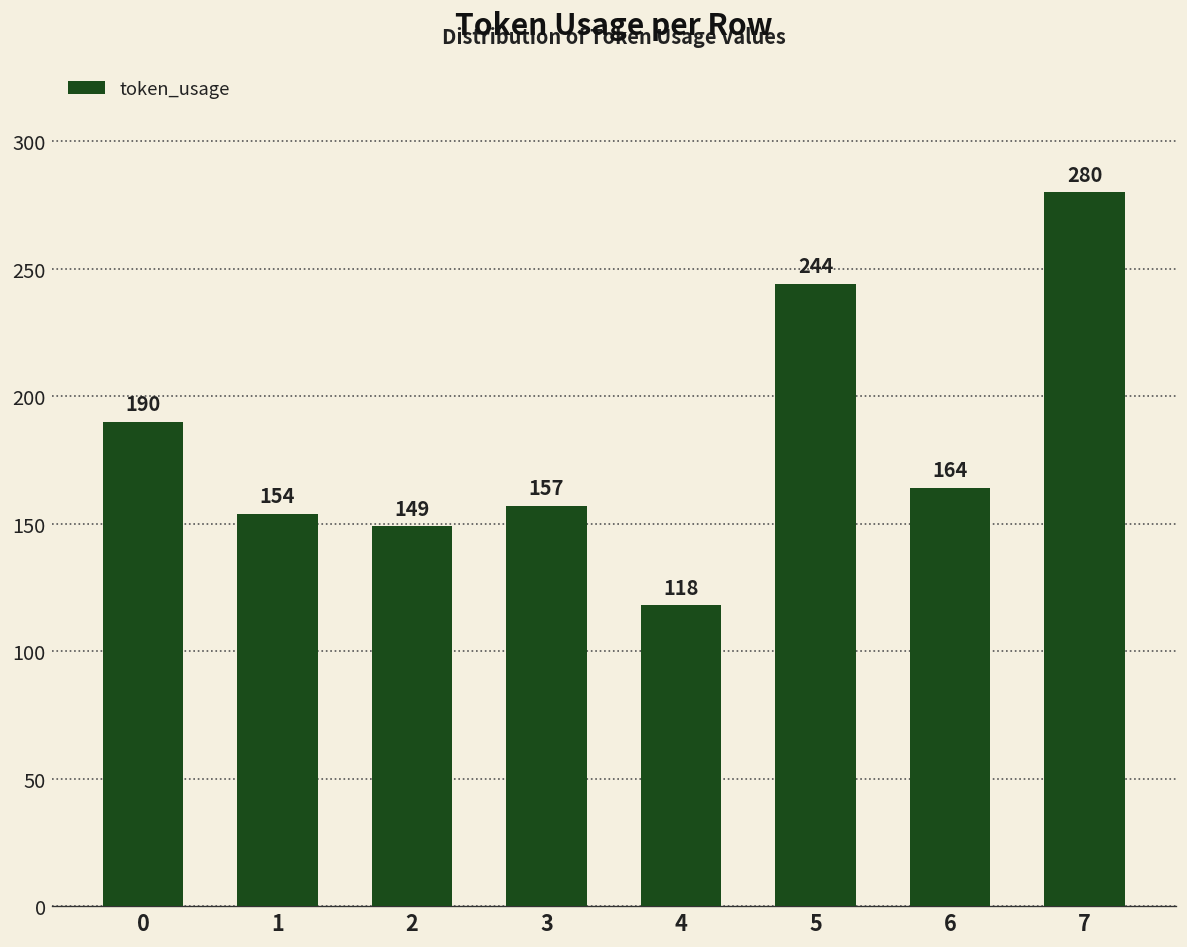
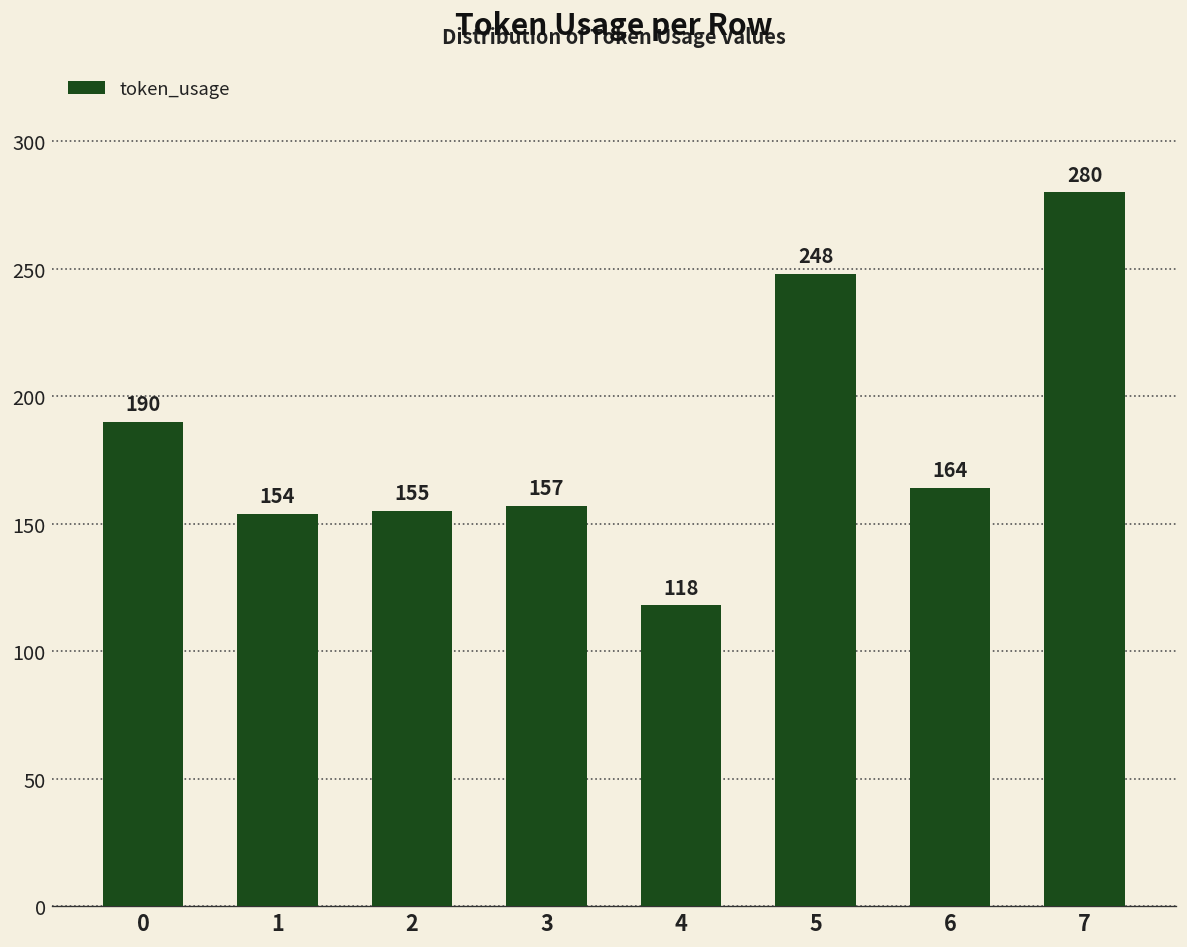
2: 149 -> 155
5: 244 -> 248
